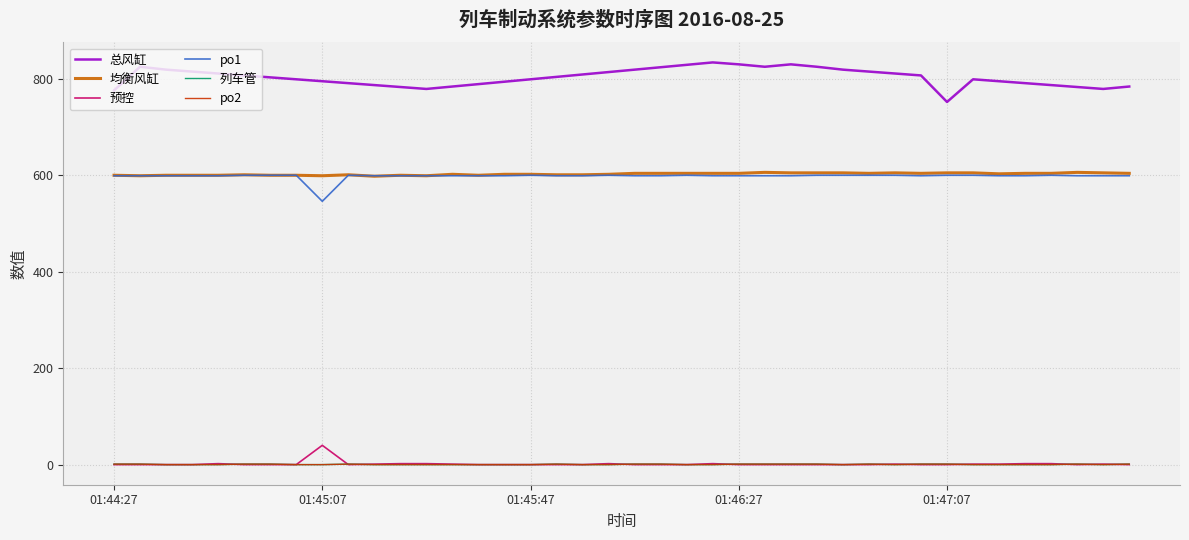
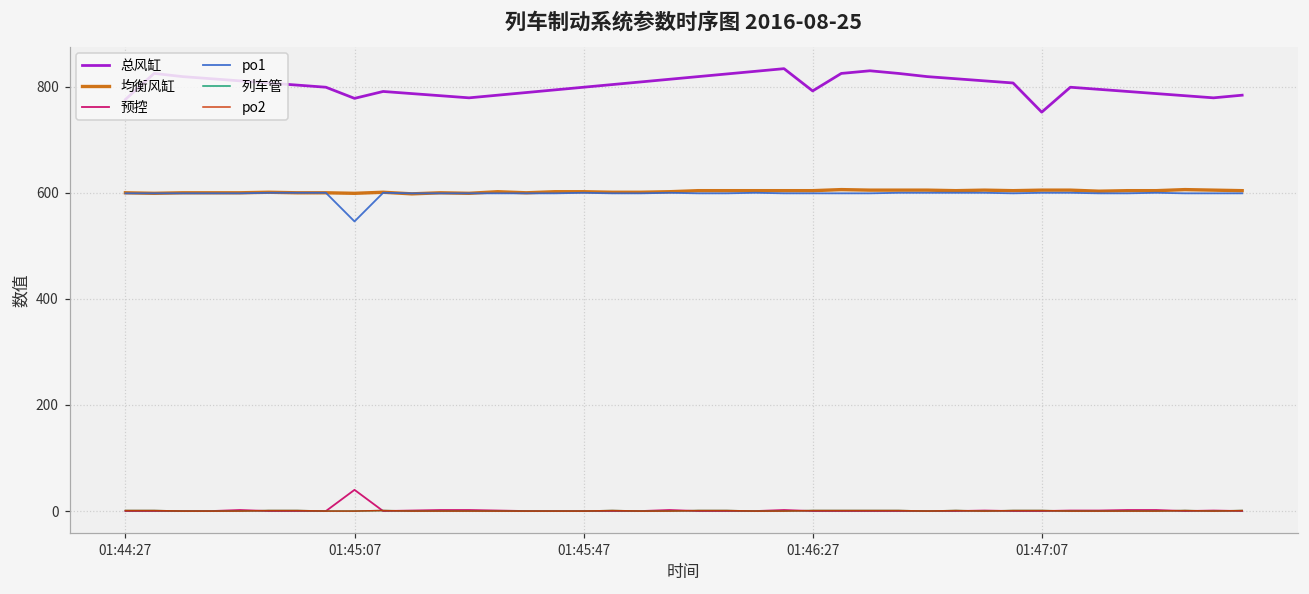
总风缸, 01:45:07: 800 -> 780
总风缸, 01:46:27: 830 -> 790
